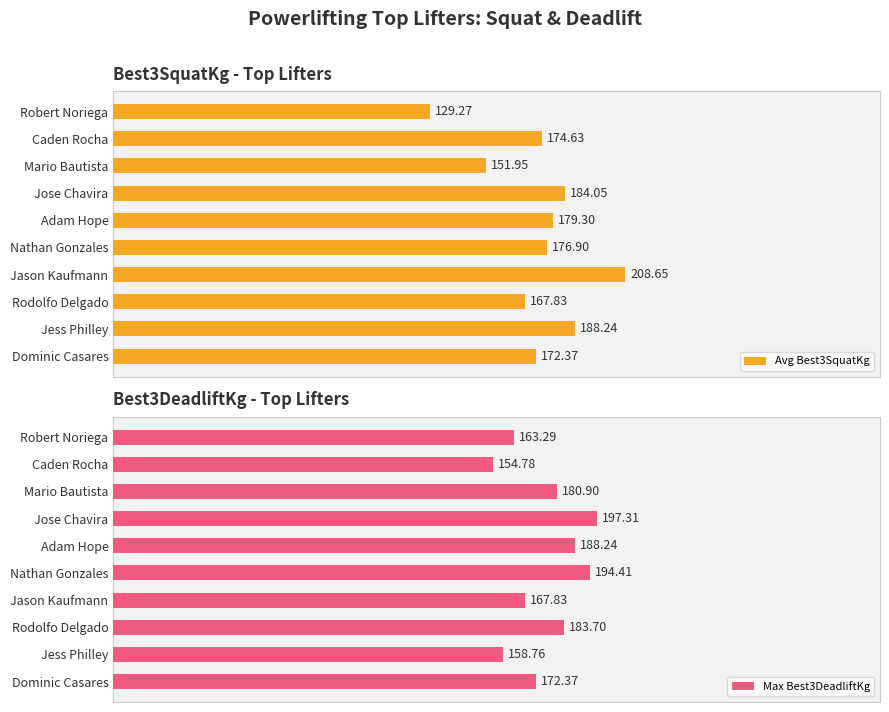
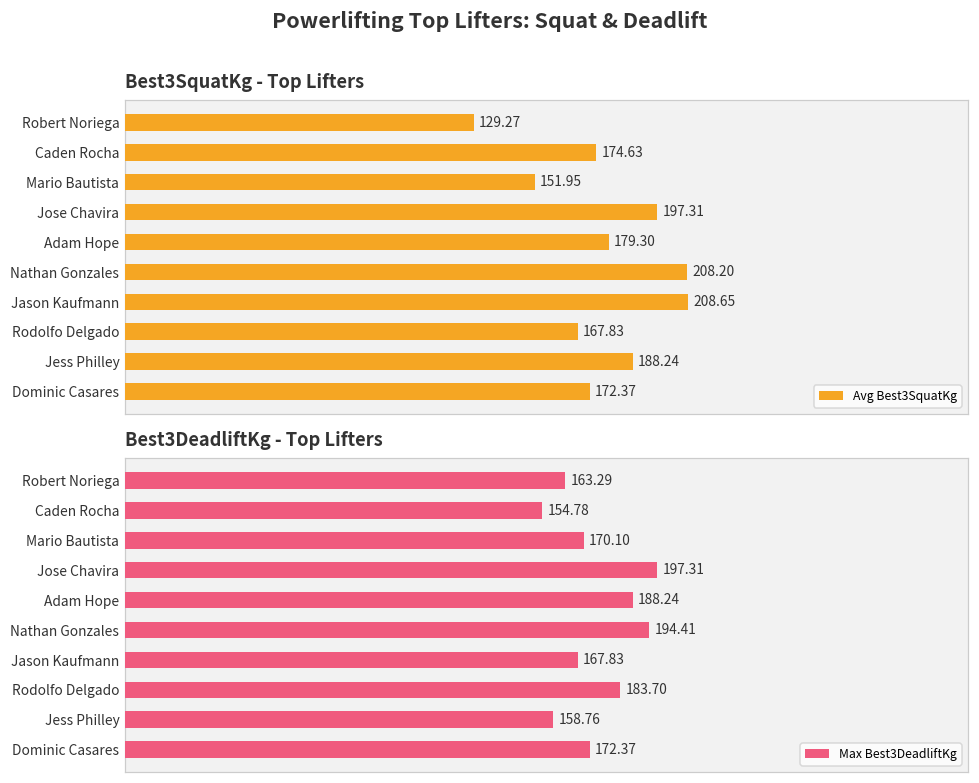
Best3SquatKg - Top Lifters, Jose Chavira: 184.05 -> 197.31
Best3SquatKg - Top Lifters, Nathan Gonzales: 176.90 -> 208.20
Best3DeadliftKg - Top Lifters, Mario Bautista: 180.90 -> 170.10
